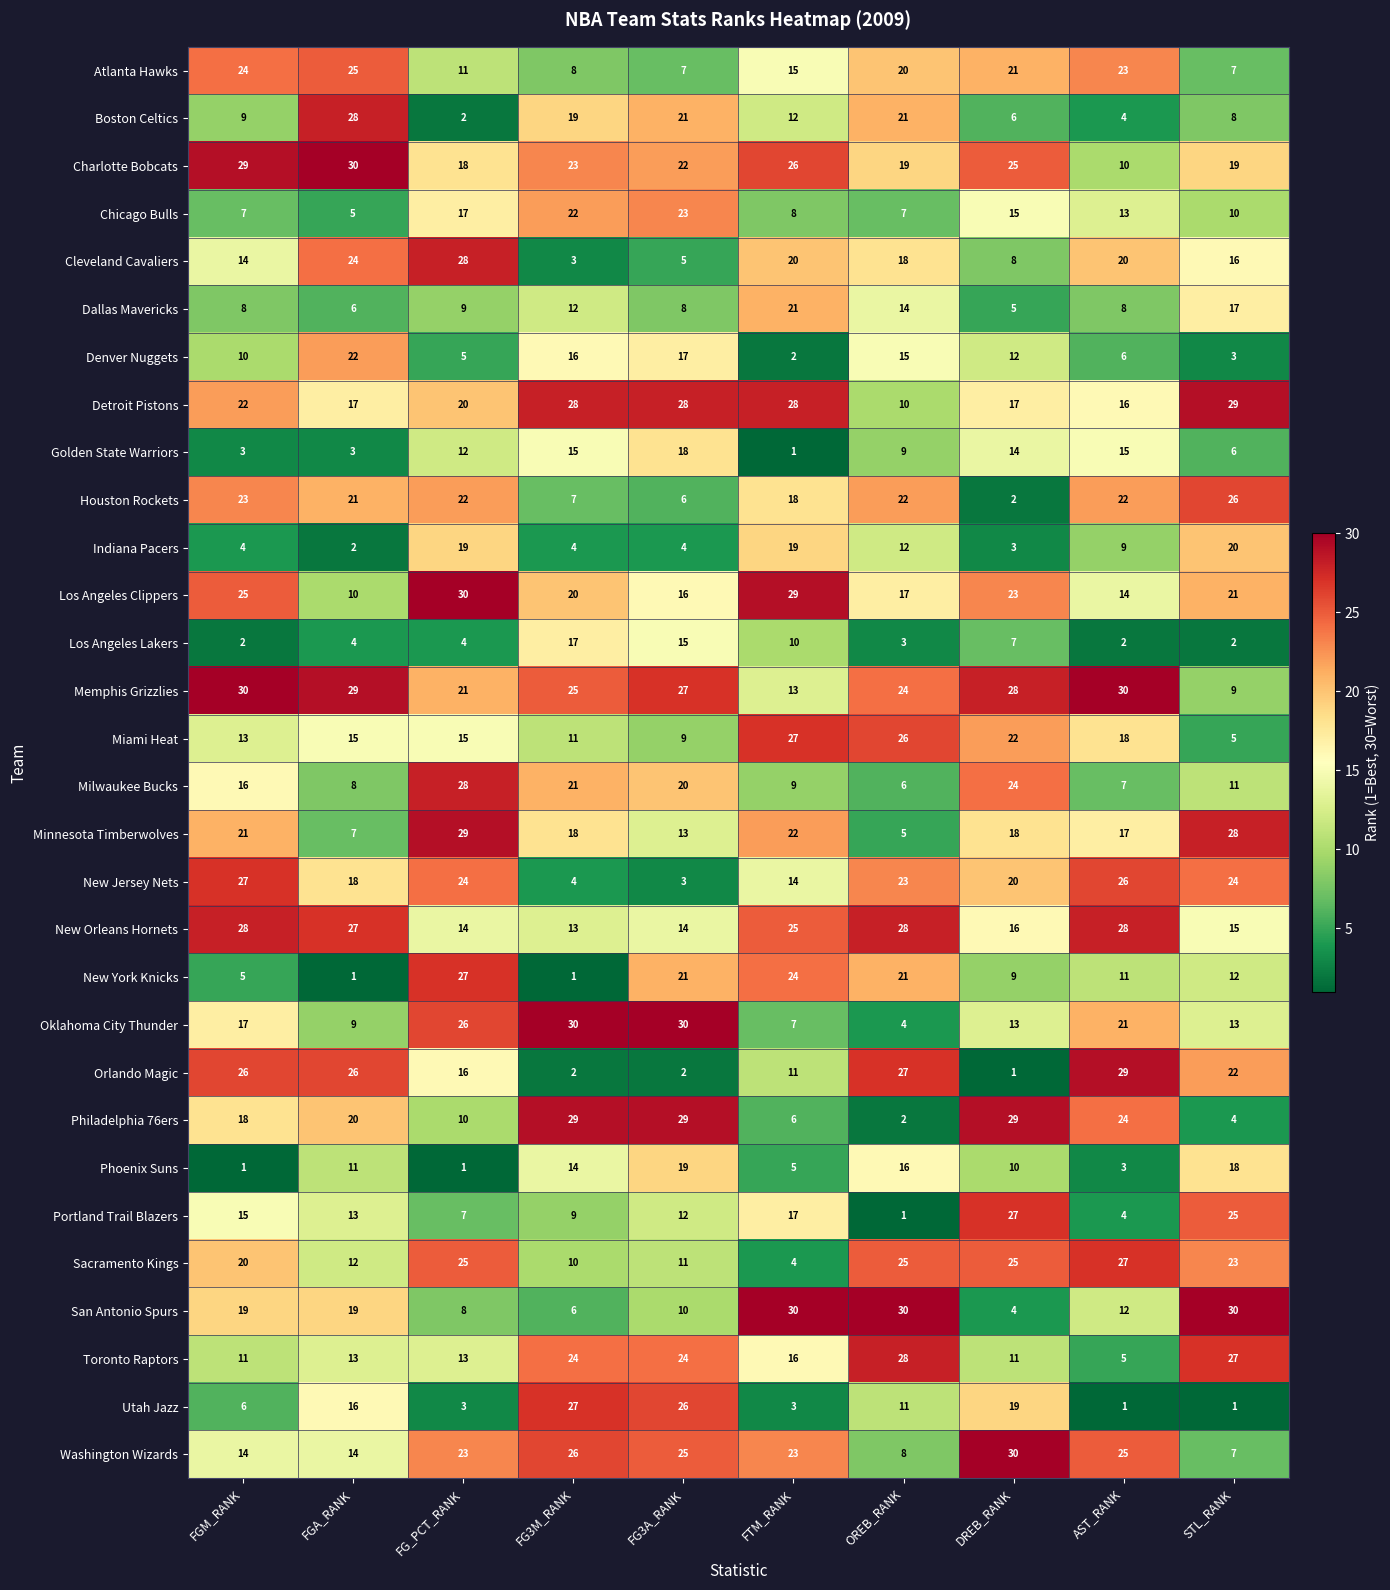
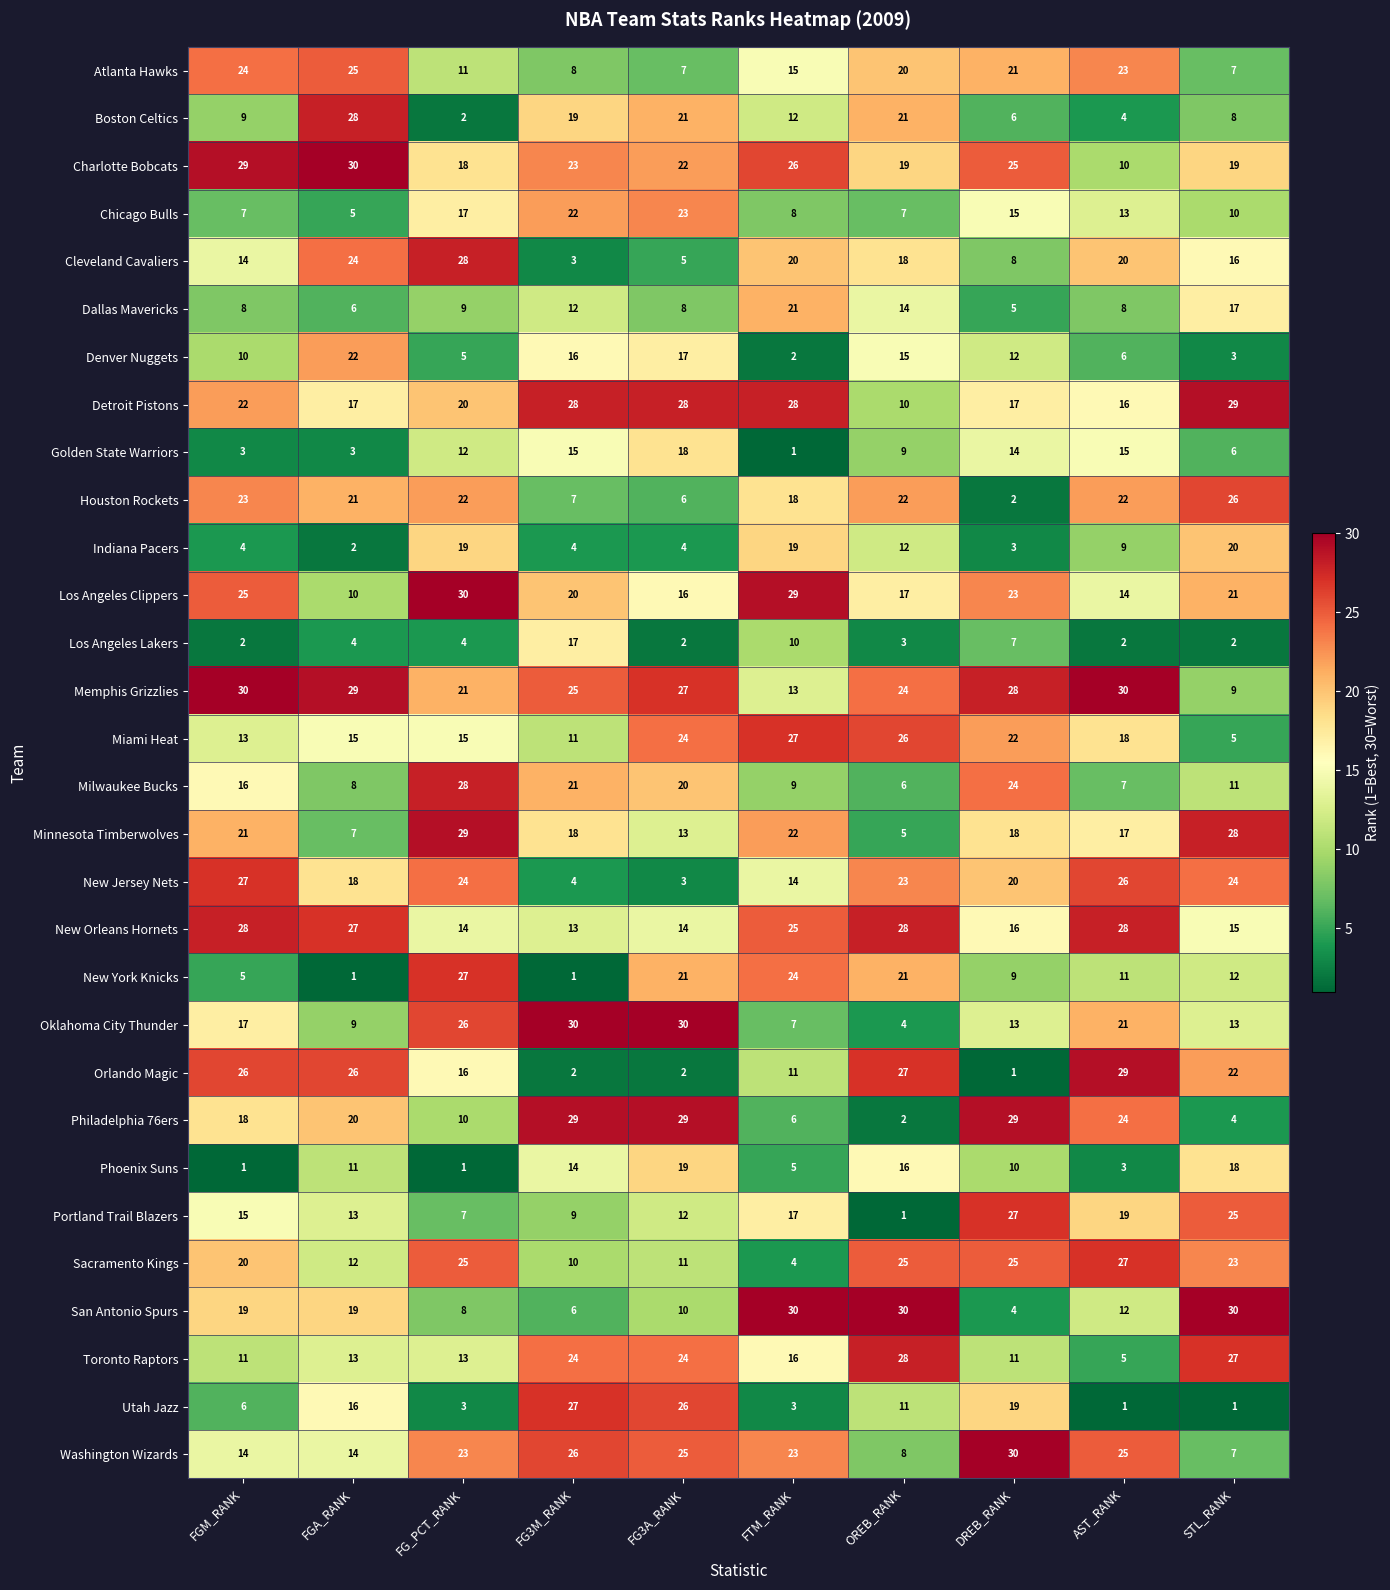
Los Angeles Lakers, FG3A_RANK: 15 -> 2
Miami Heat, FG3A_RANK: 9 -> 24
Portland Trail Blazers, AST_RANK: 4 -> 19
